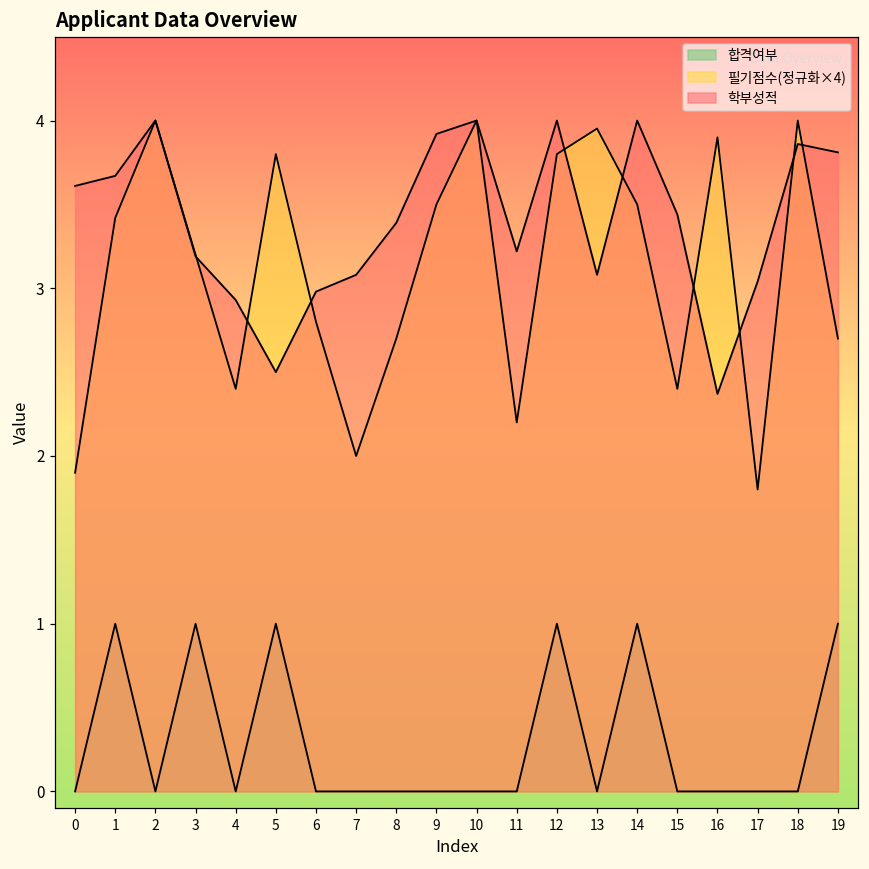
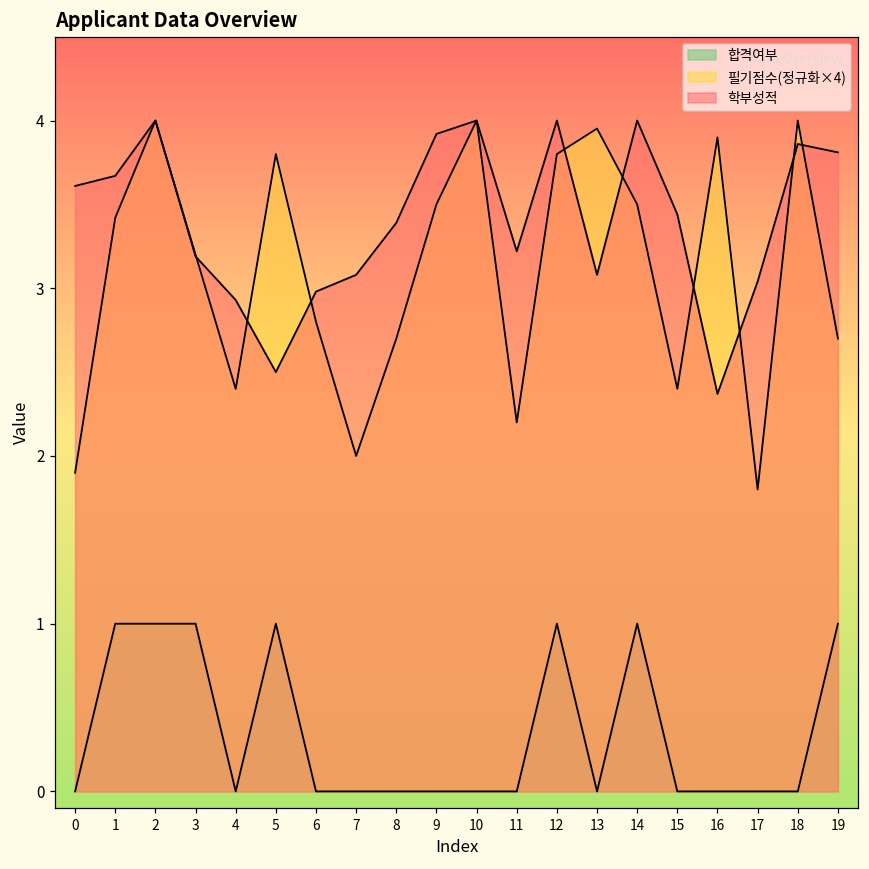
합격여부, 2: 0 -> 1
